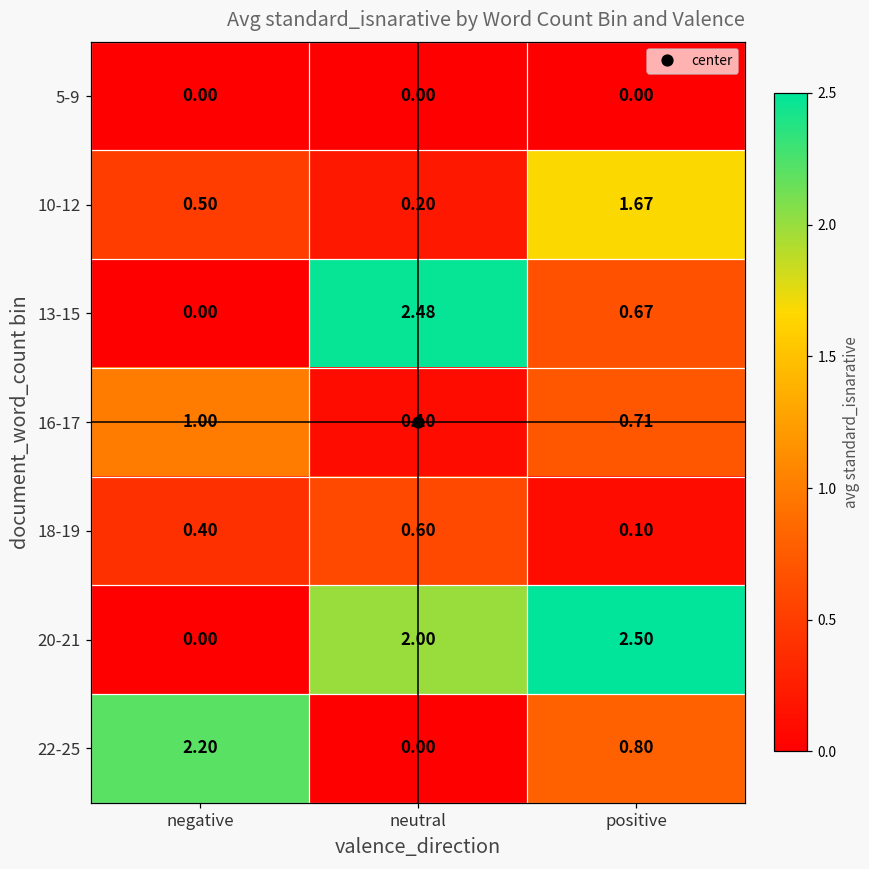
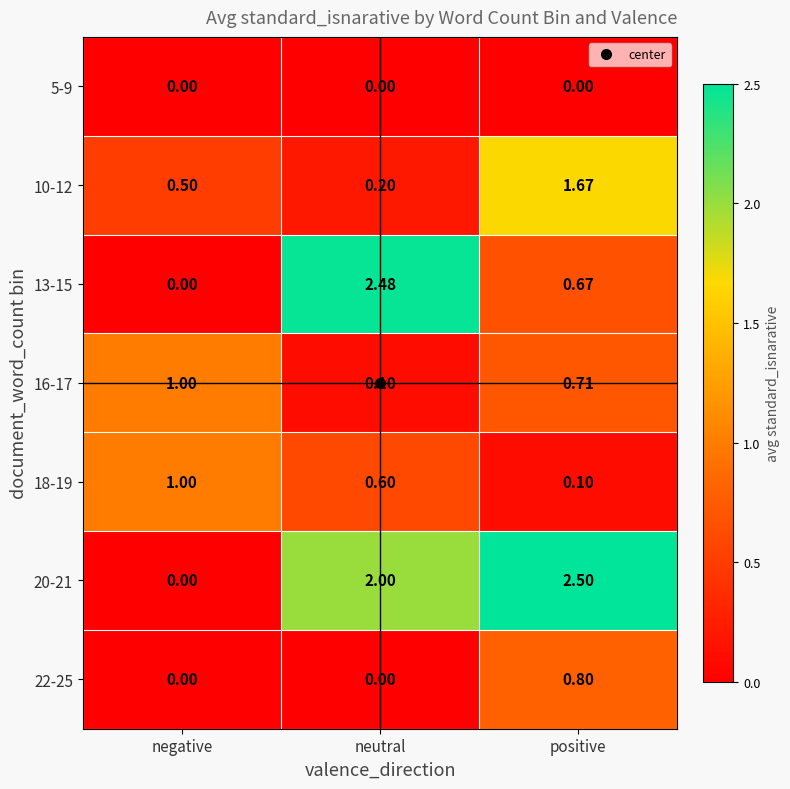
18-19, negative: 0.40 -> 1.00
22-25, negative: 2.20 -> 0.00
